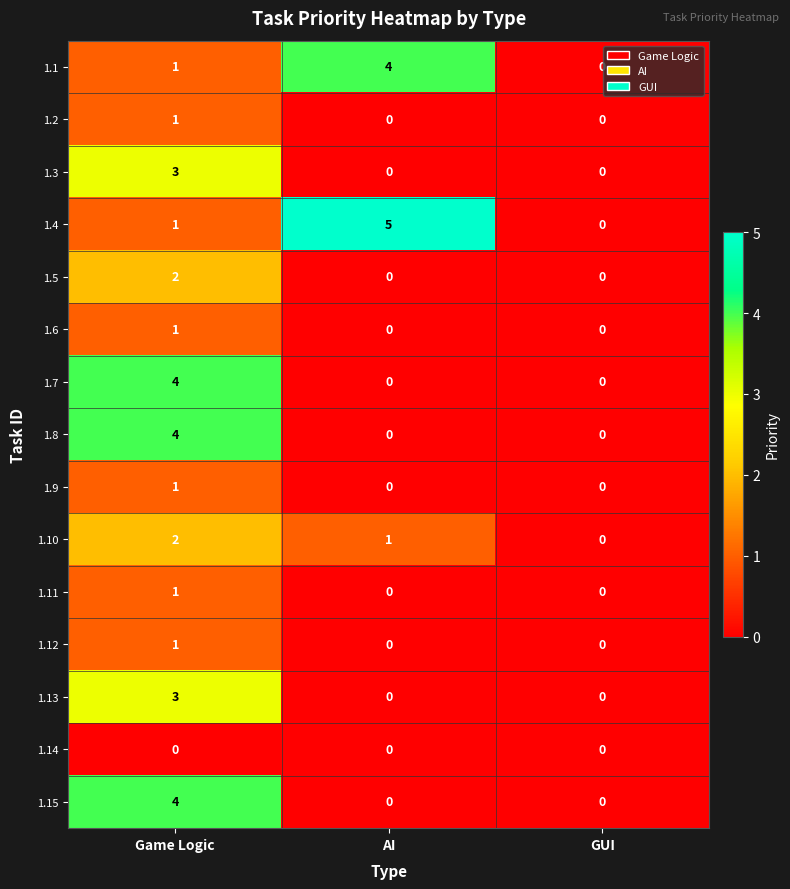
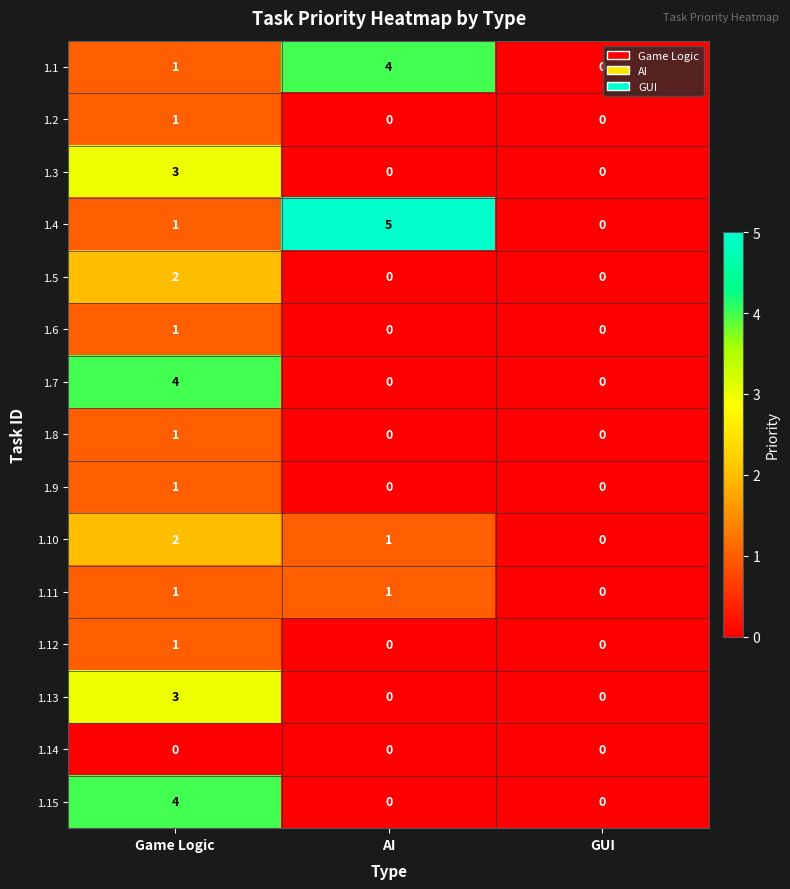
1.8, Game Logic: 4 -> 1
1.11, AI: 0 -> 1
